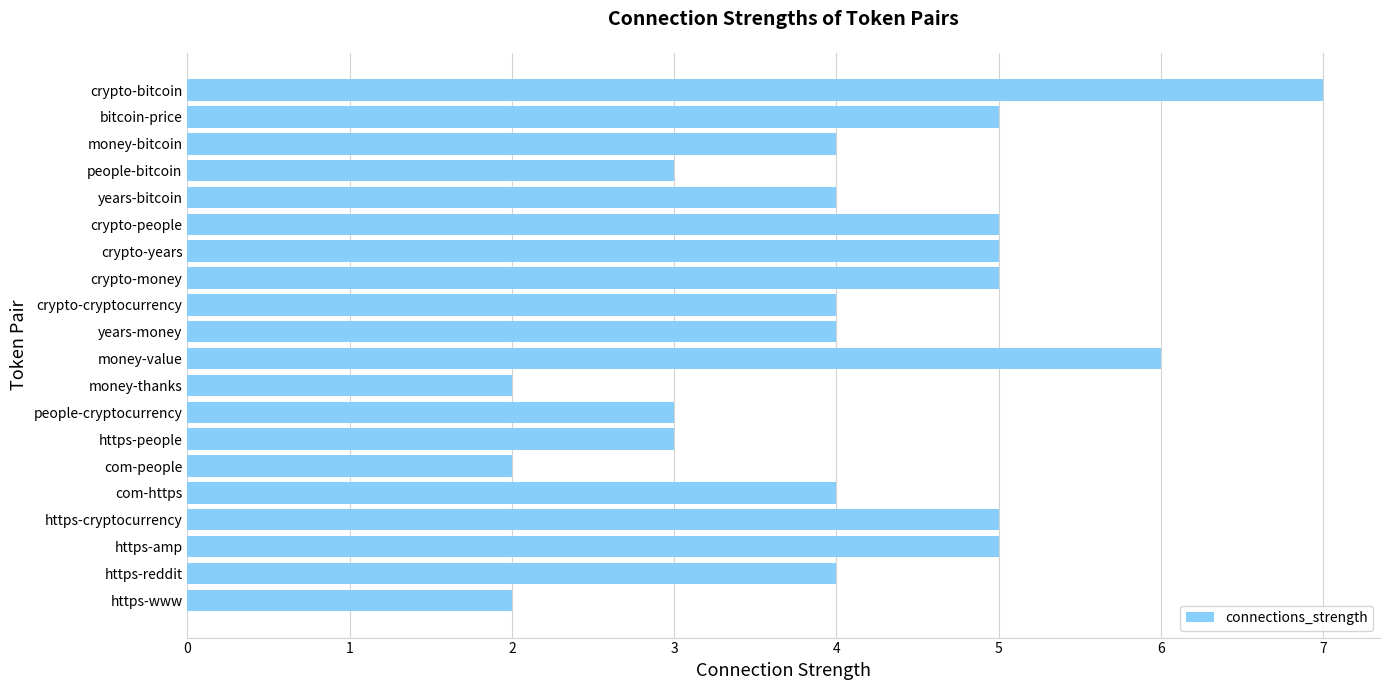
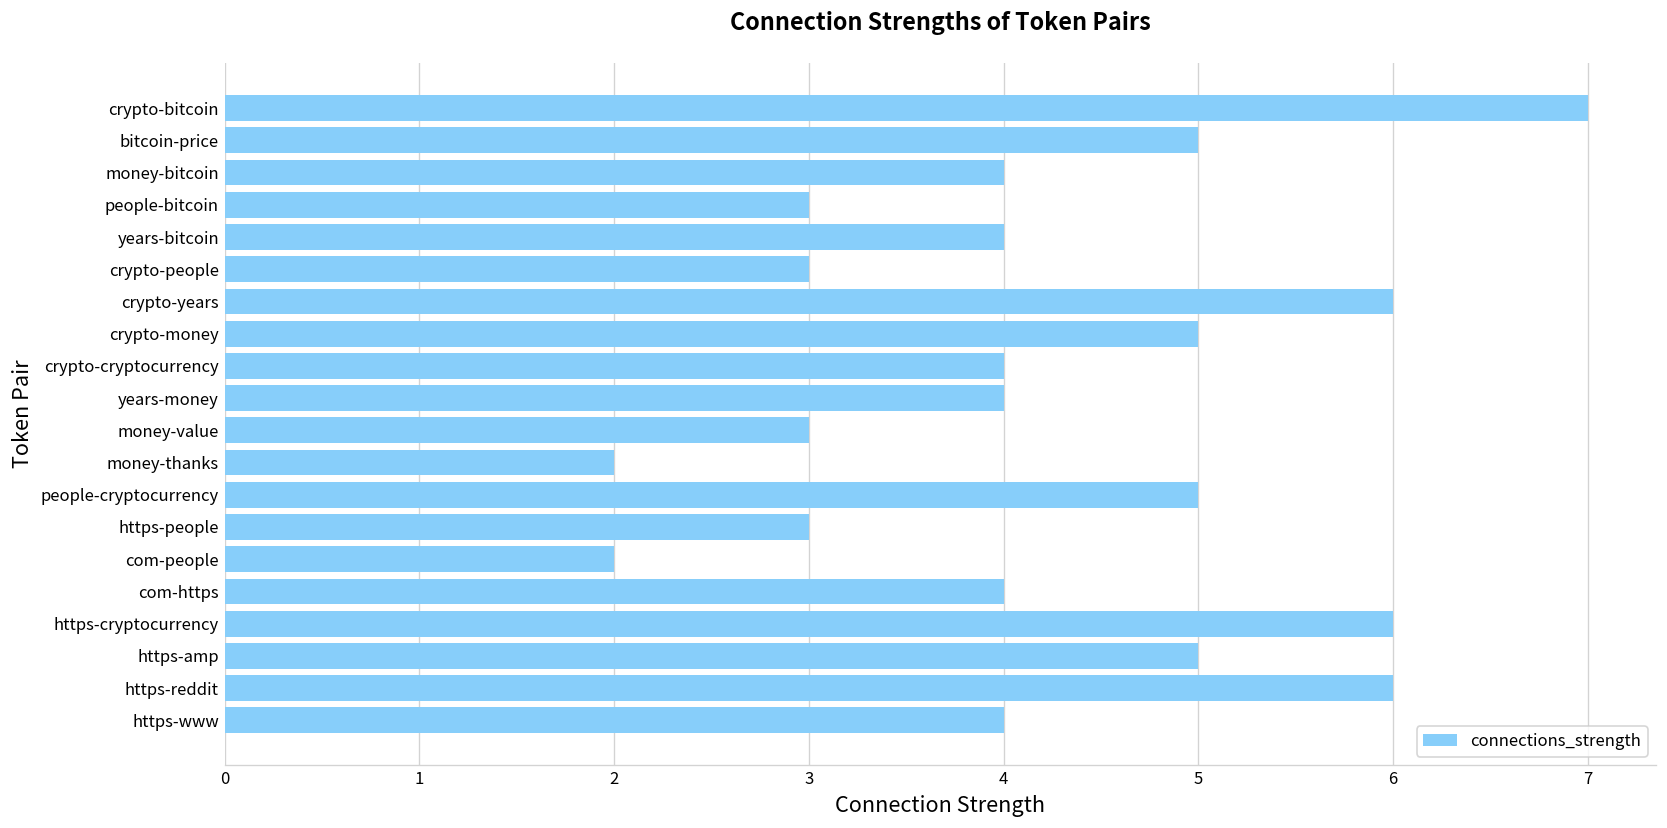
crypto-people: 5 -> 3
crypto-years: 5 -> 6
money-value: 6 -> 3
people-cryptocurrency: 3 -> 5
https-cryptocurrency: 5 -> 6
https-reddit: 4 -> 6
https-www: 2 -> 4
